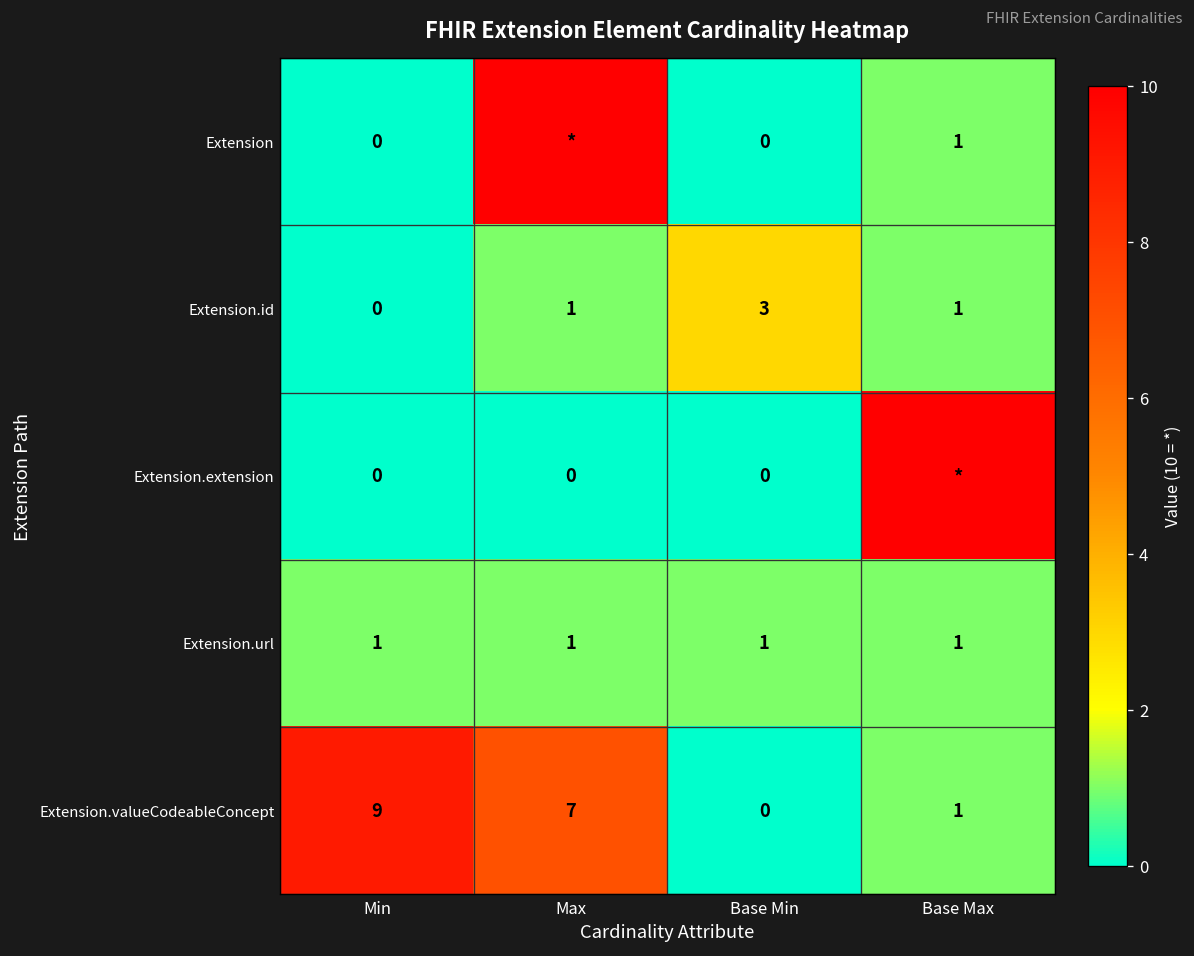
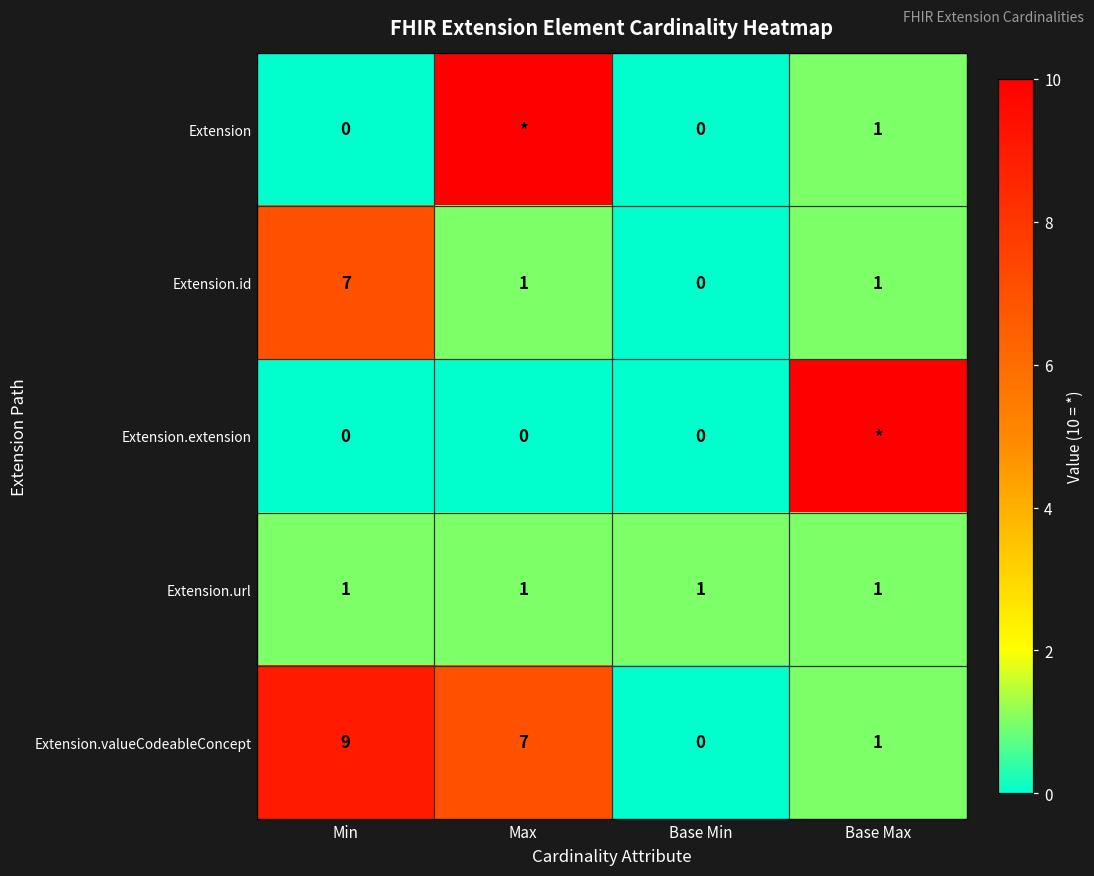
Extension.id, Min: 0 -> 7
Extension.id, Base Min: 3 -> 0
